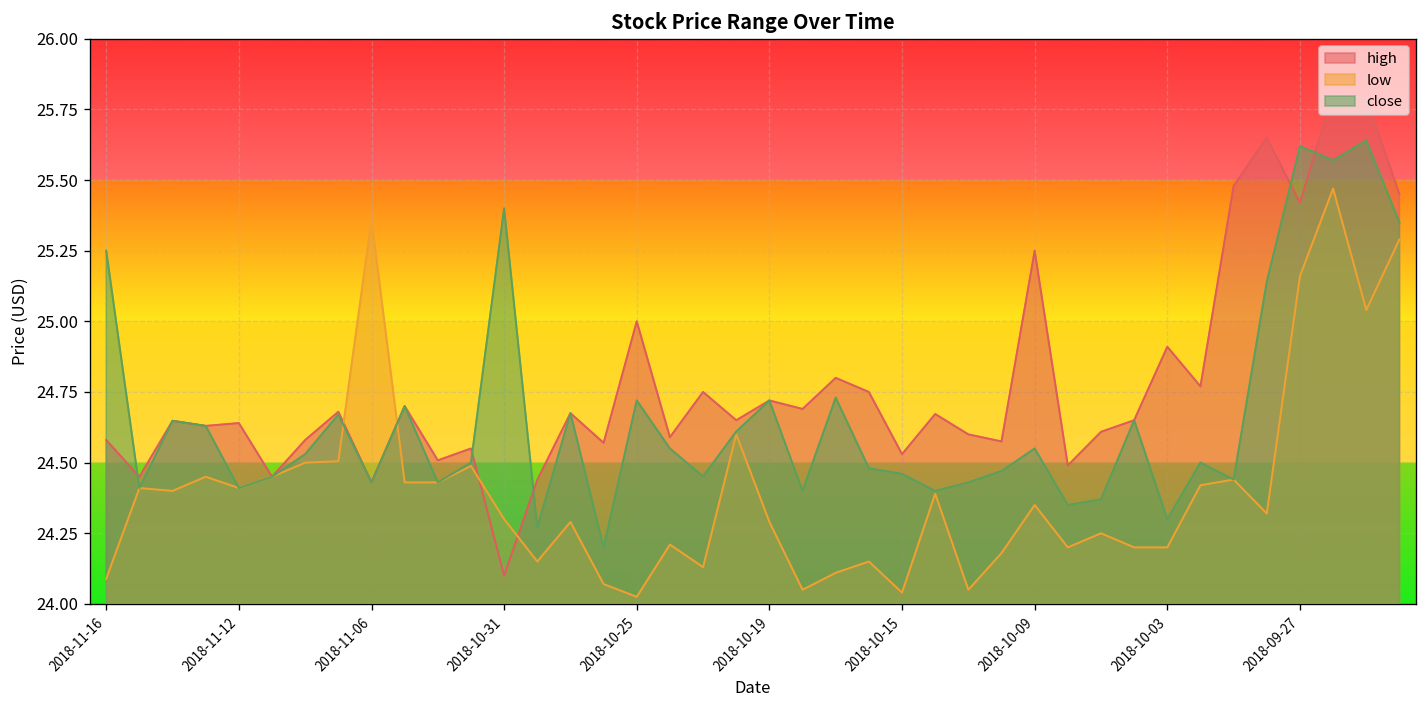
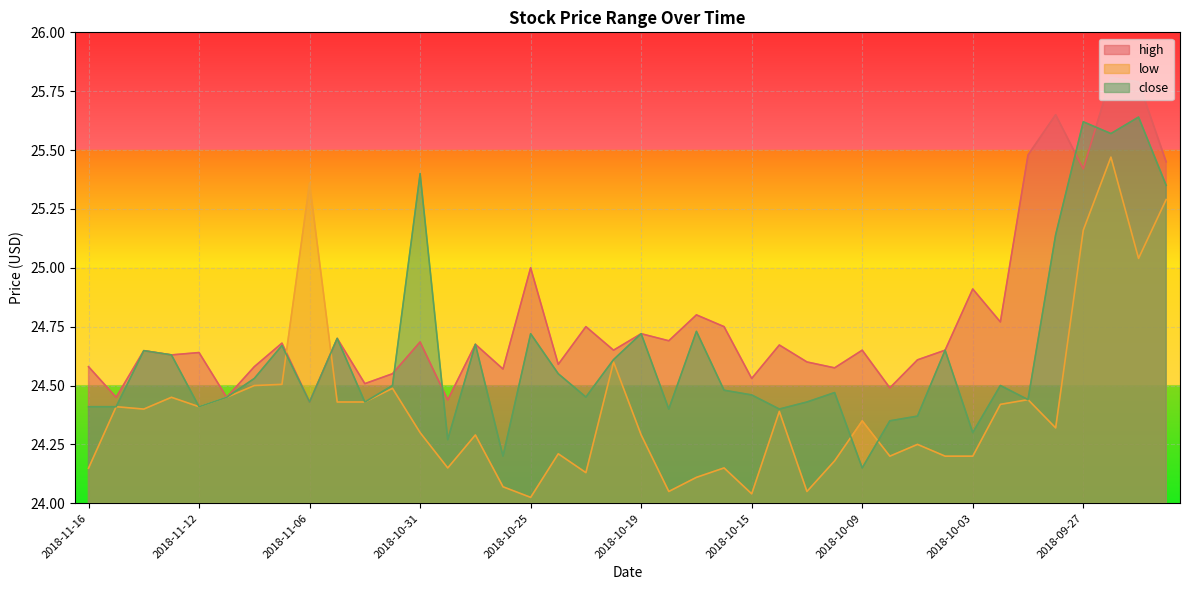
low, 2018-11-16: 24.09 -> 24.15
close, 2018-11-16: 25.25 -> 24.41
high, 2018-10-31: 24.10 -> 24.69
high, 2018-10-09: 25.25 -> 24.65
close, 2018-10-09: 24.55 -> 24.15
